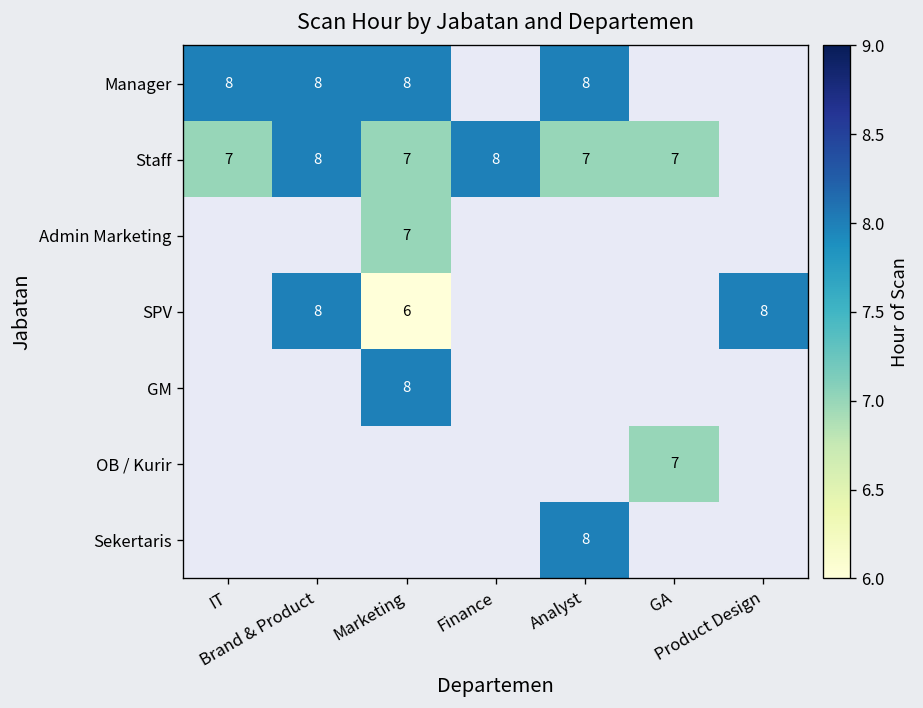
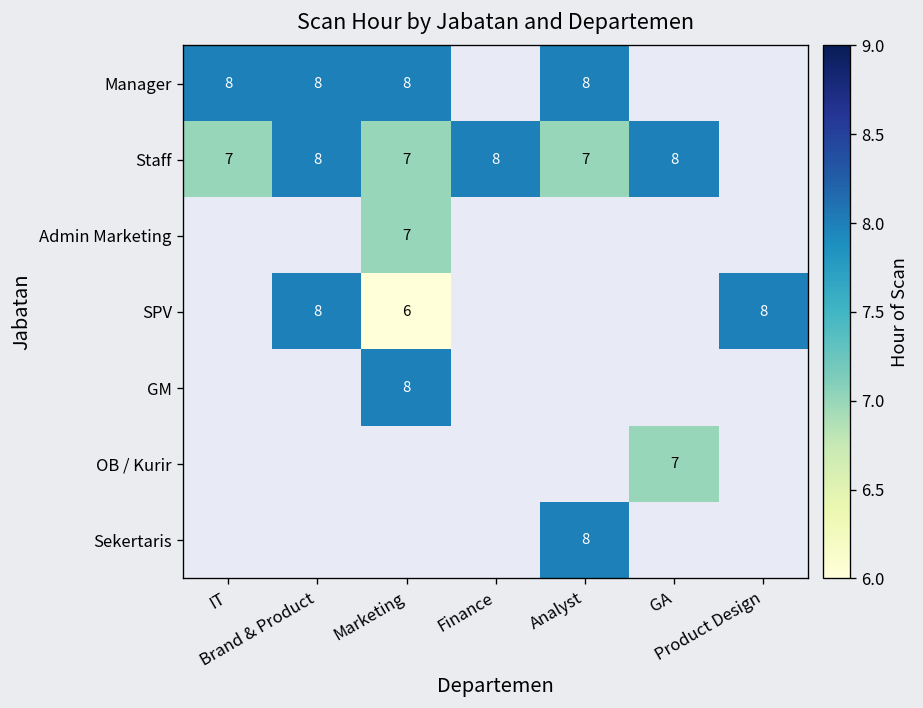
Staff, GA: 7 -> 8
